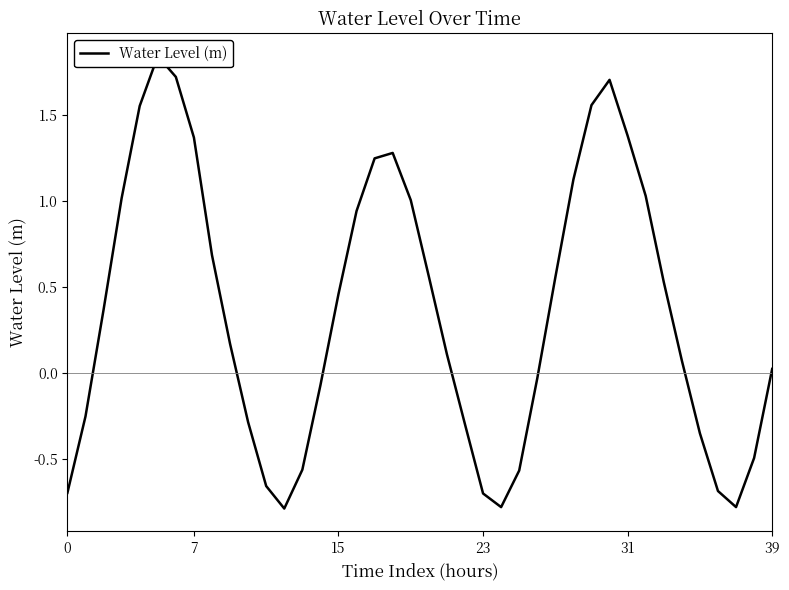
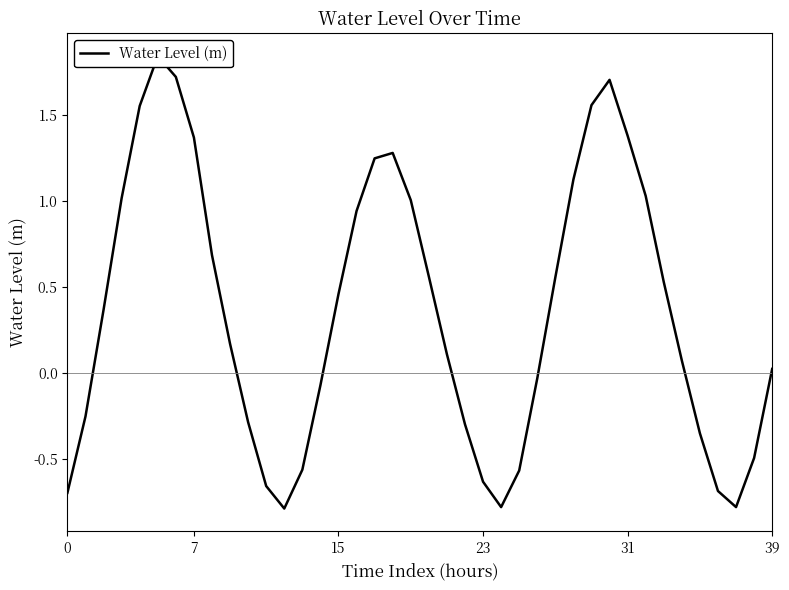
23: -0.70 -> -0.63
